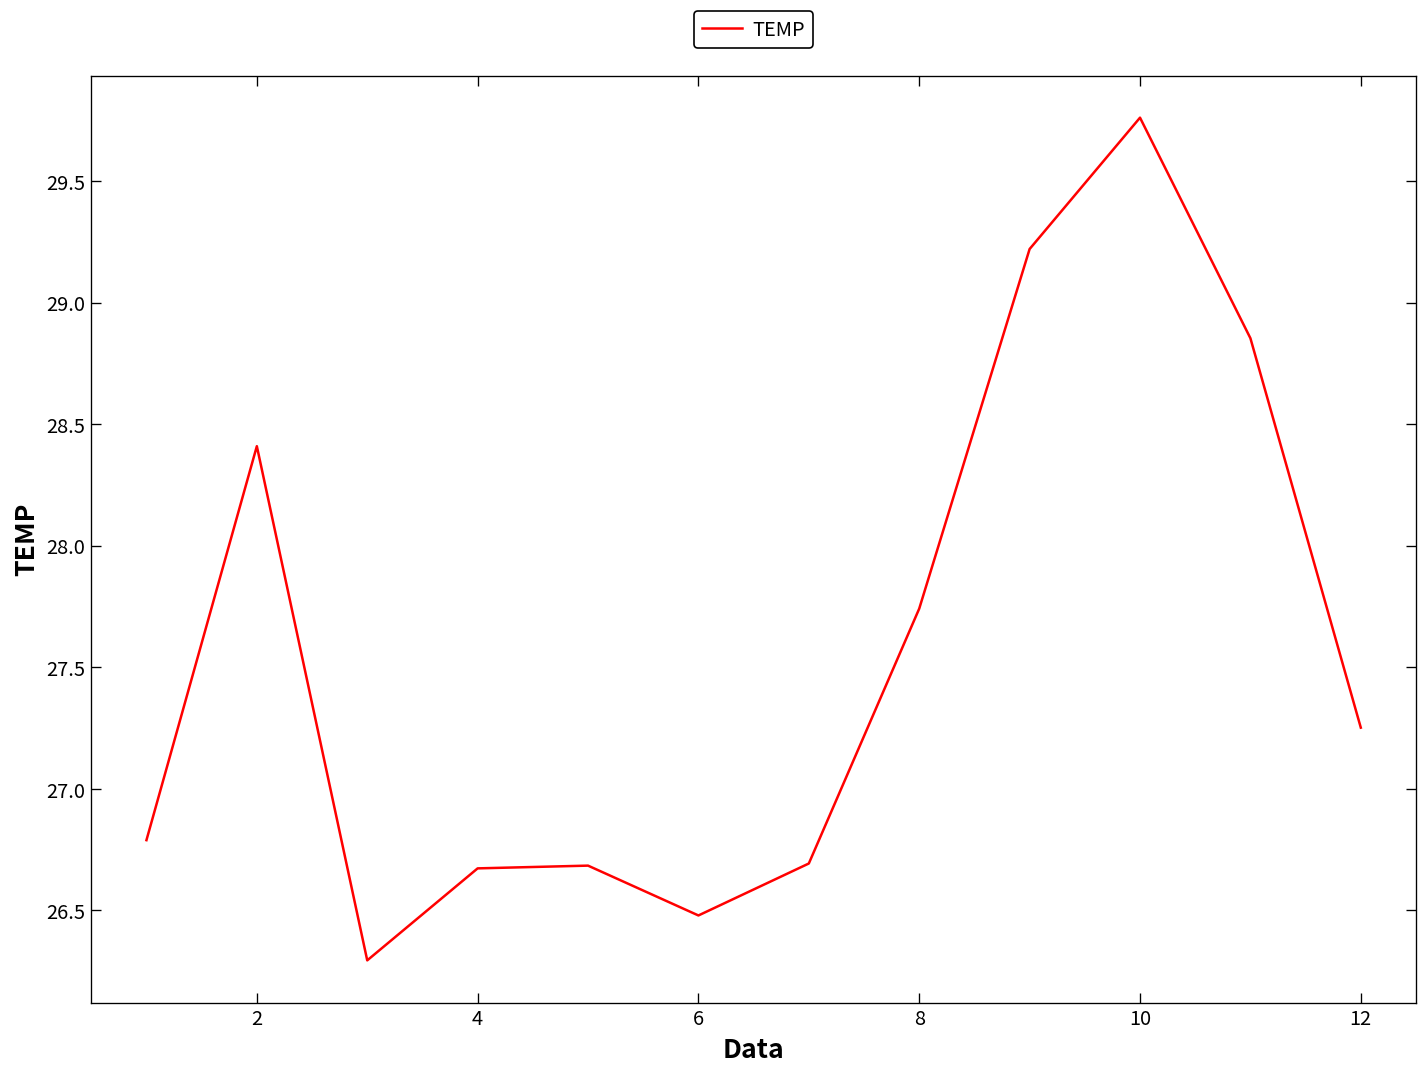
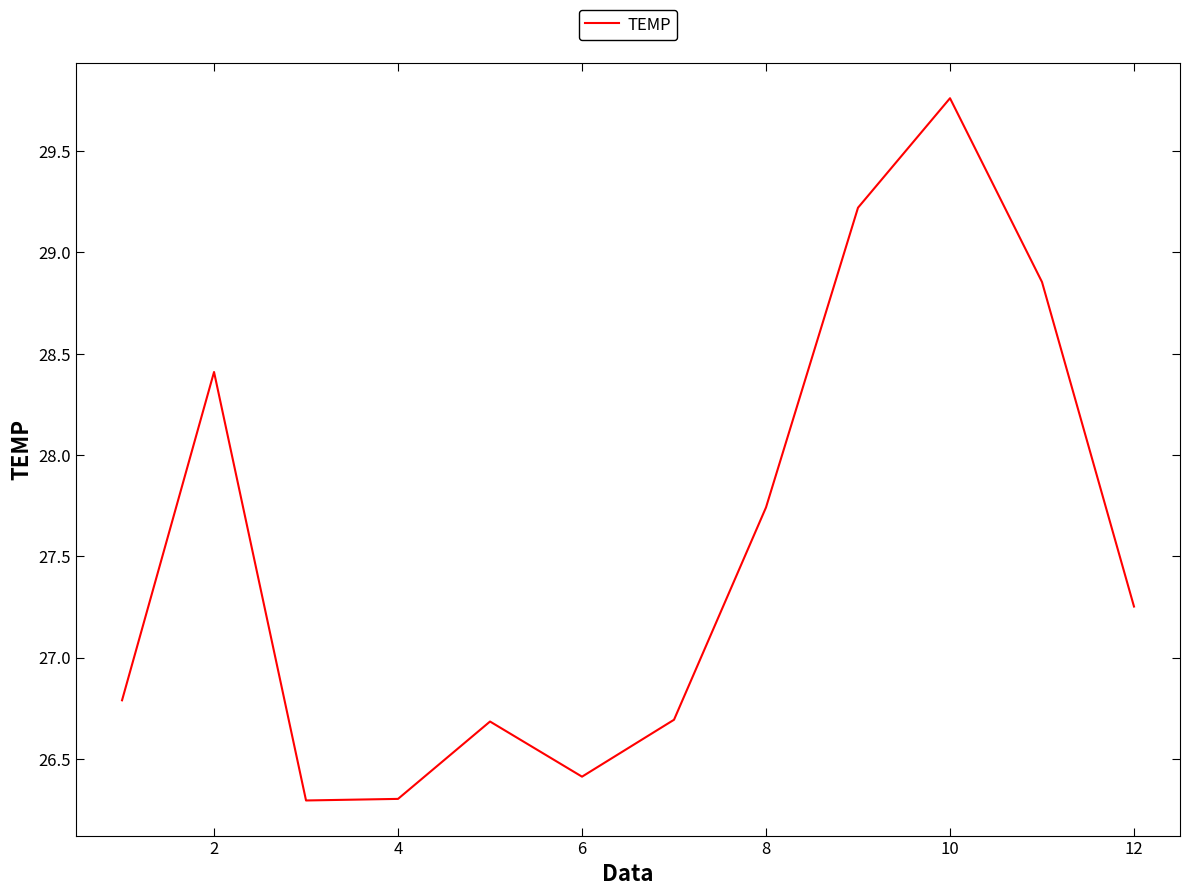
4: 26.67 -> 26.30
6: 26.48 -> 26.41
